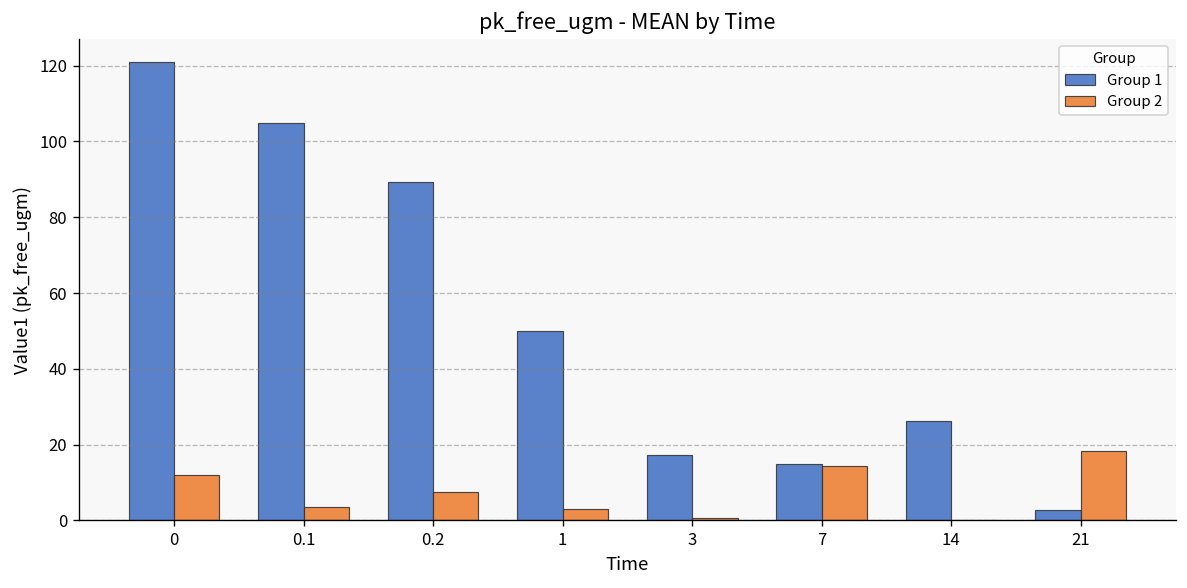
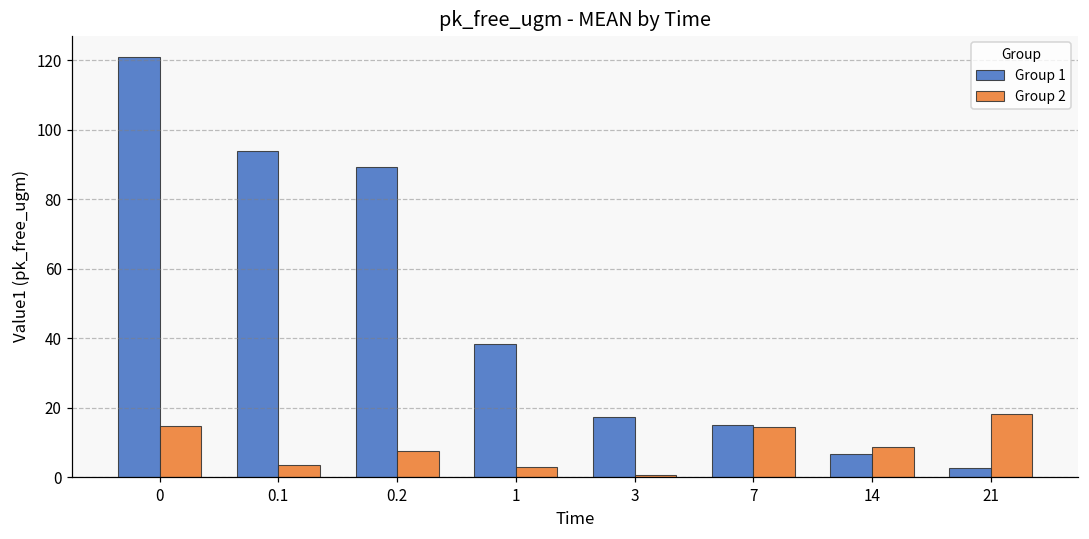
Group 2, 0: 12 -> 15
Group 1, 0.1: 105 -> 94
Group 1, 1: 50 -> 38
Group 1, 14: 26 -> 7
Group 2, 14: 0 -> 9
